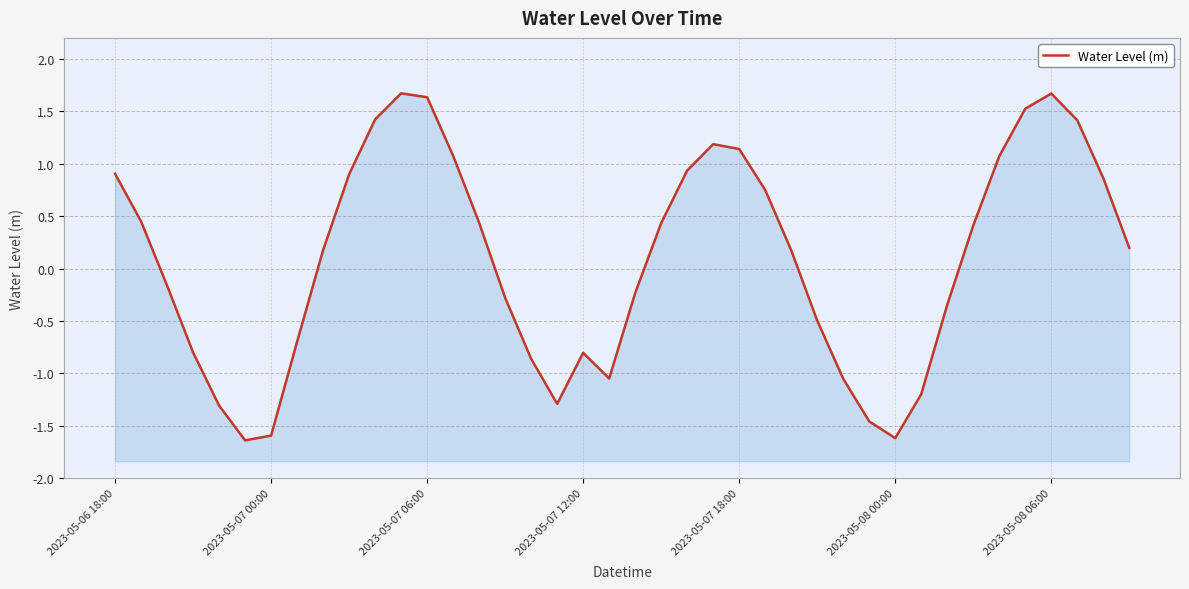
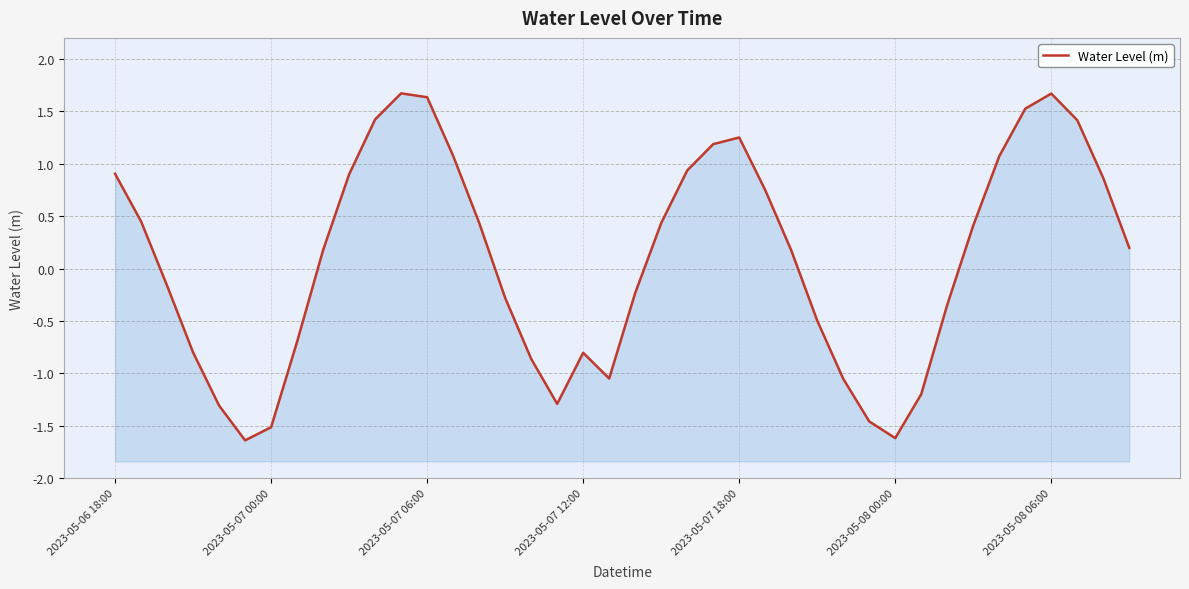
2023-05-07 00:00: -1.59 -> -1.51
2023-05-07 18:00: 1.14 -> 1.25
